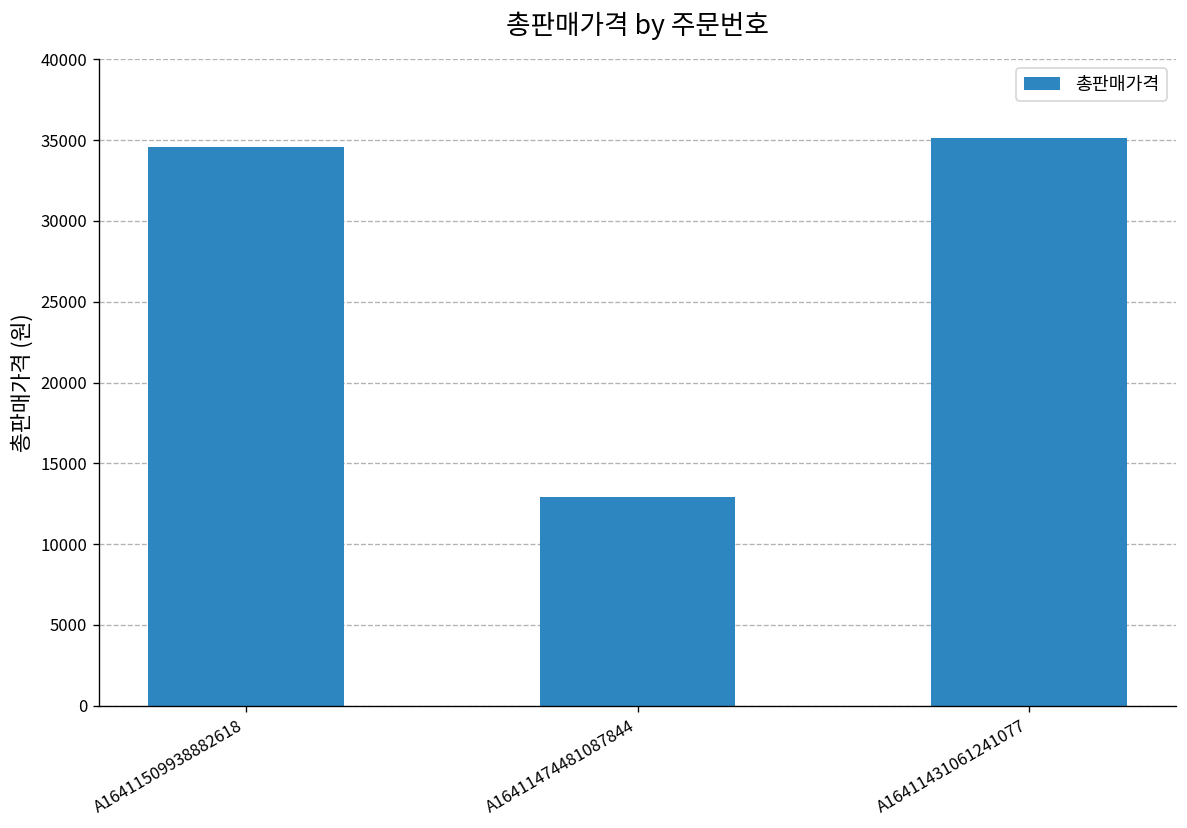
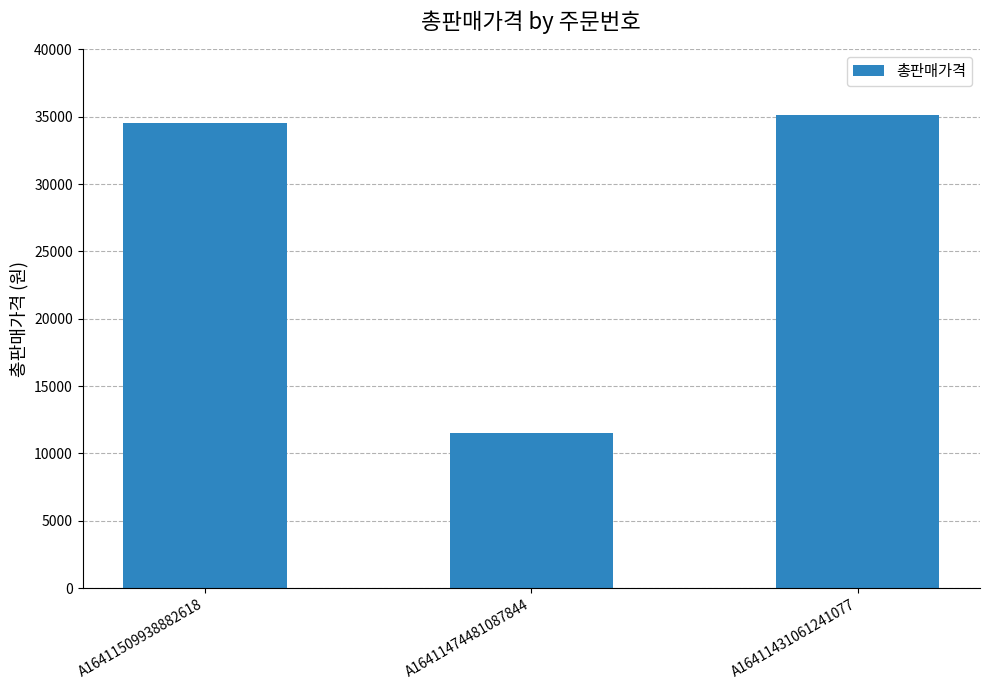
A16411474481087844: 12900 -> 11500
